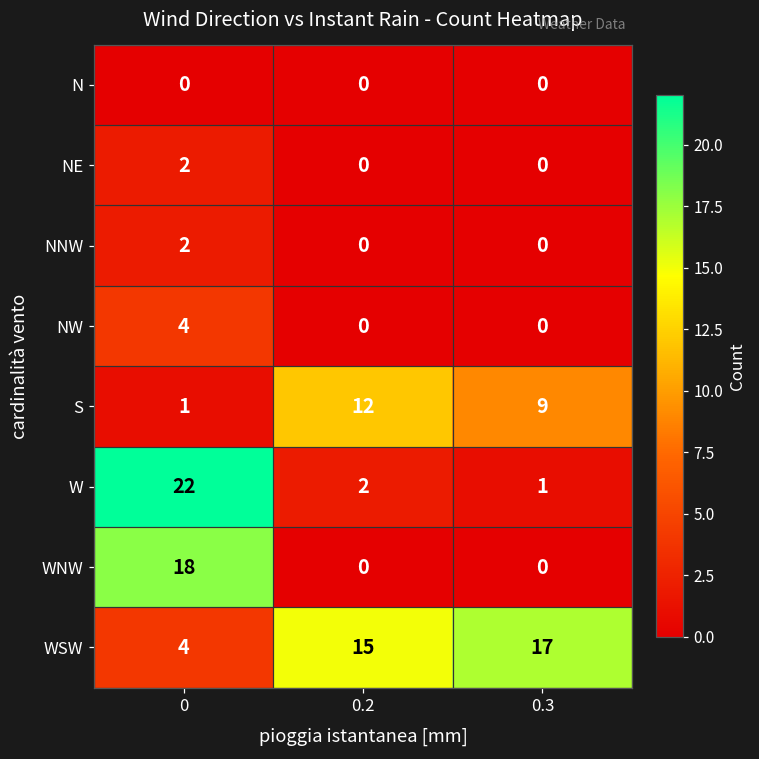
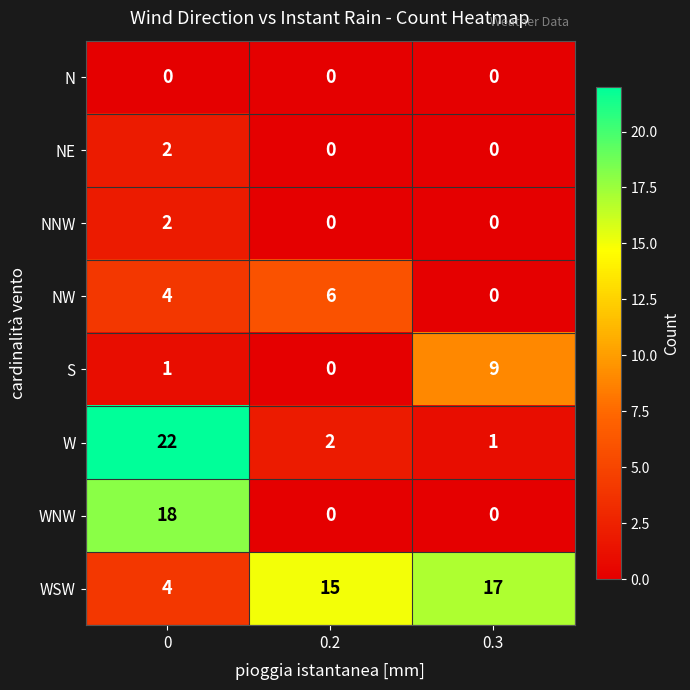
NW, 0.2: 0 -> 6
S, 0.2: 12 -> 0
